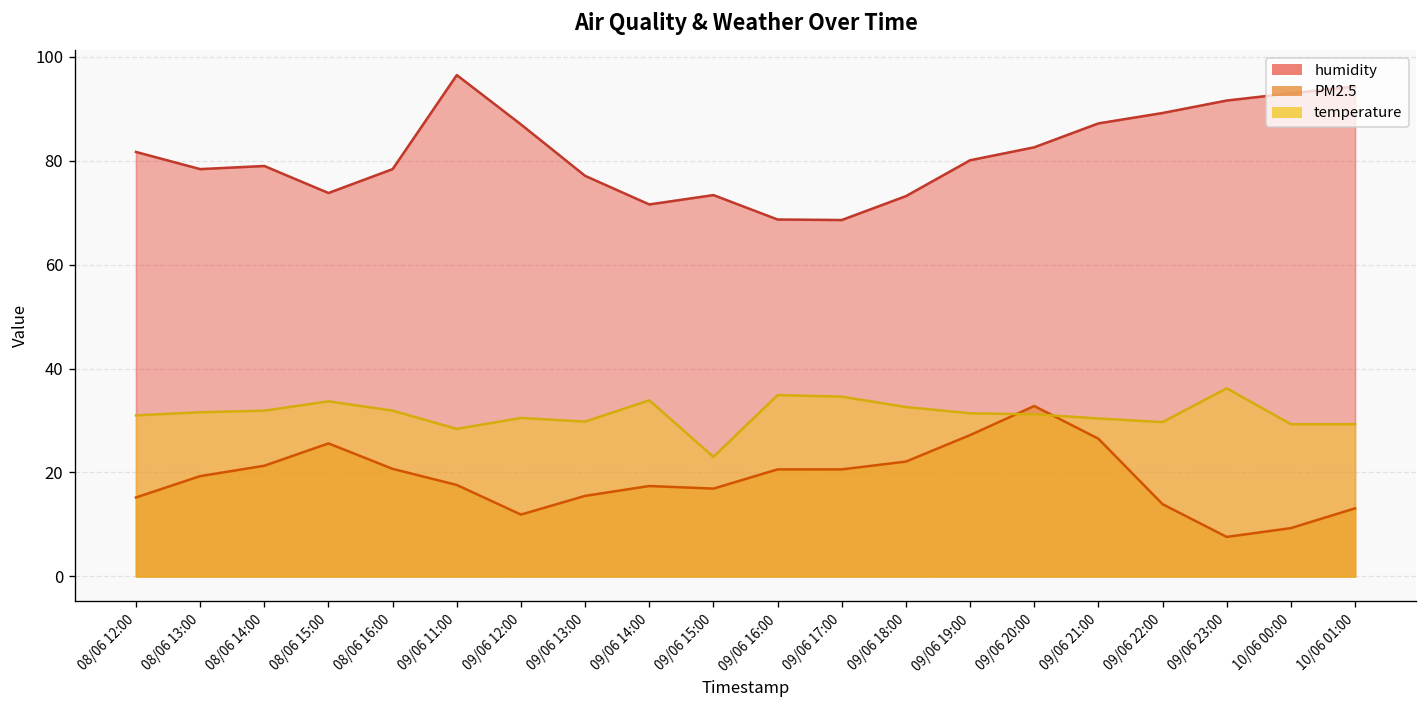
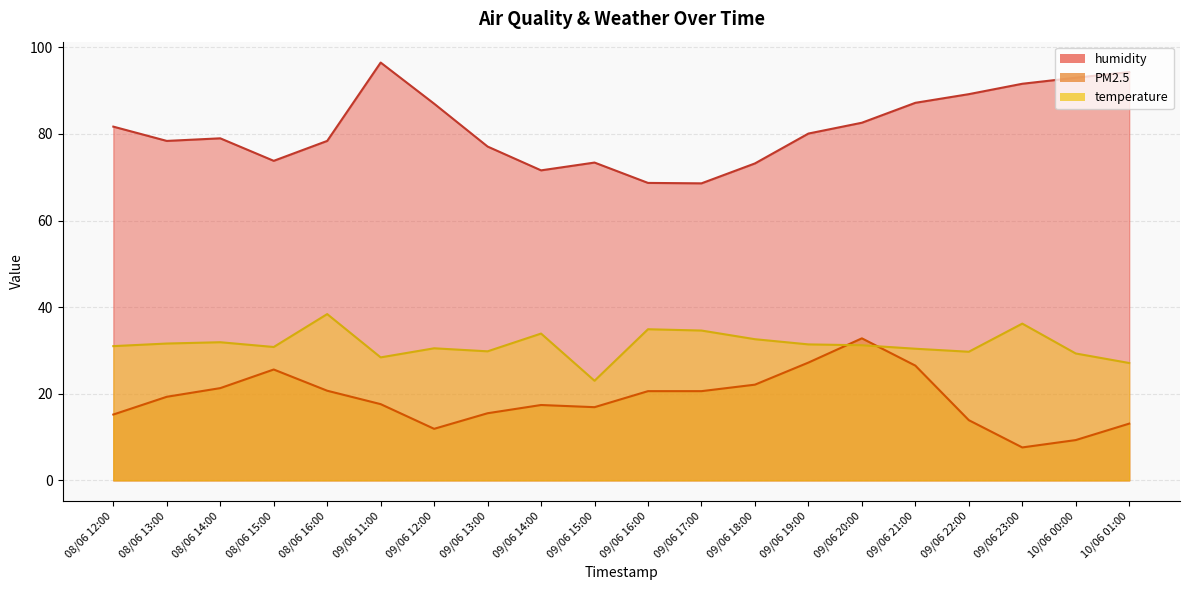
temperature, 08/06 15:00: 34 -> 31
temperature, 08/06 16:00: 32 -> 38
temperature, 10/06 01:00: 29 -> 27
